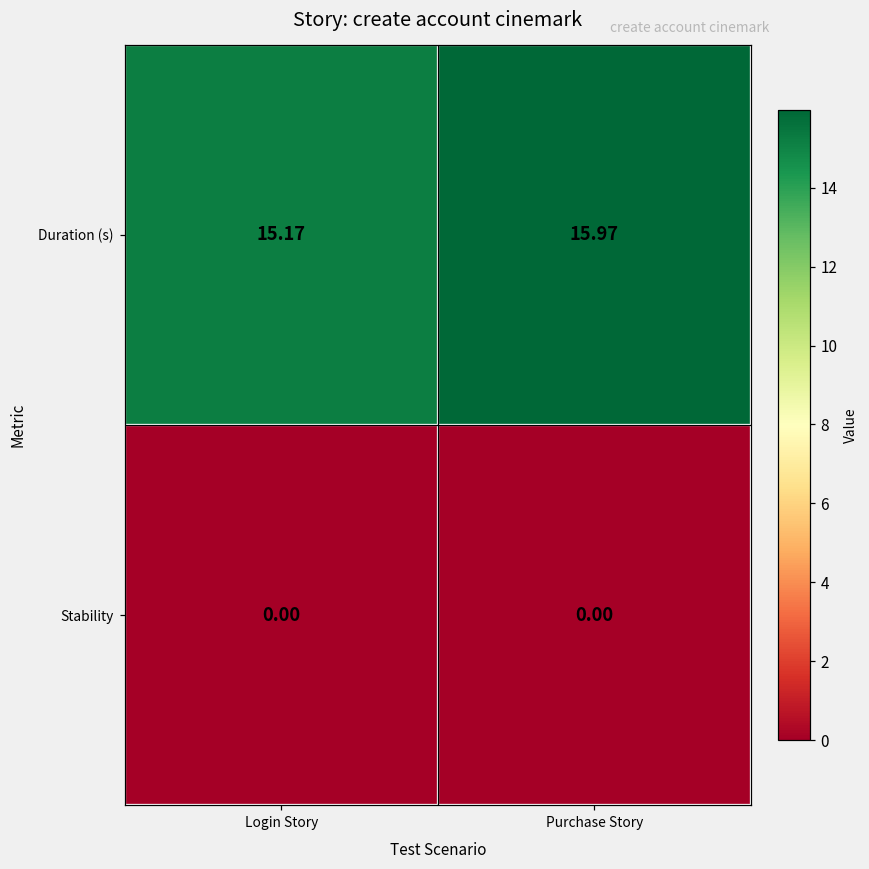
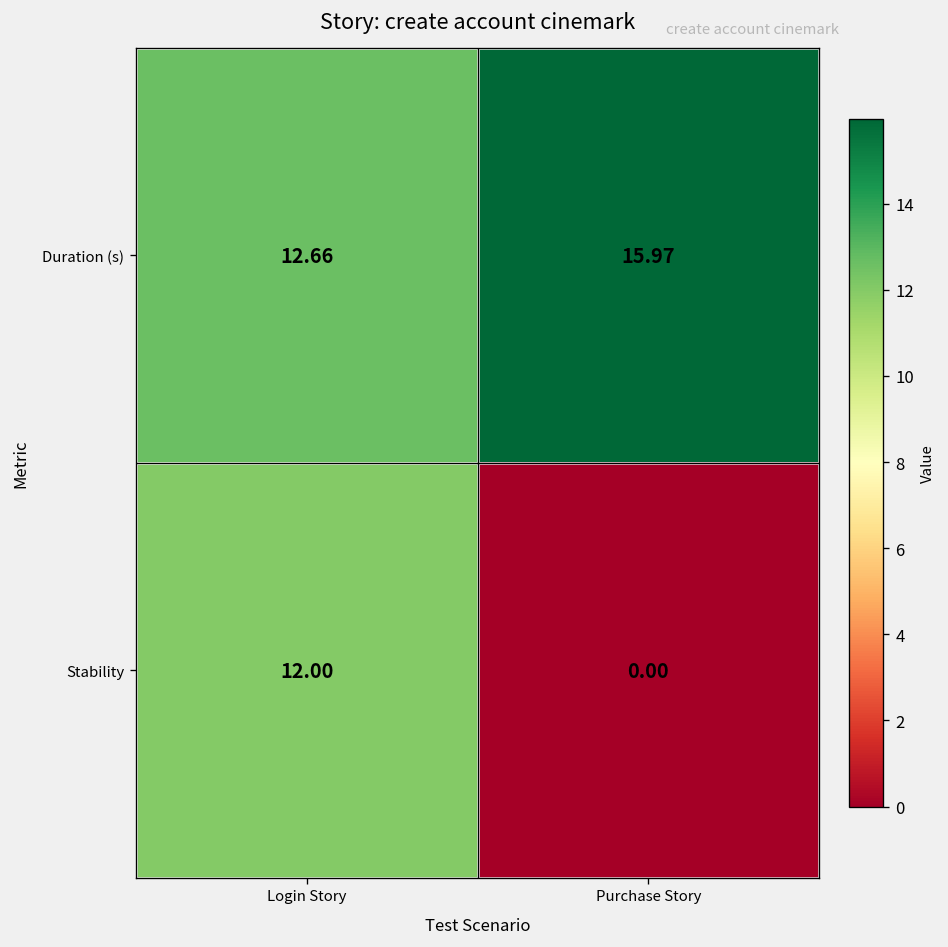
Duration (s), Login Story: 15.17 -> 12.66
Stability, Login Story: 0.00 -> 12.00
